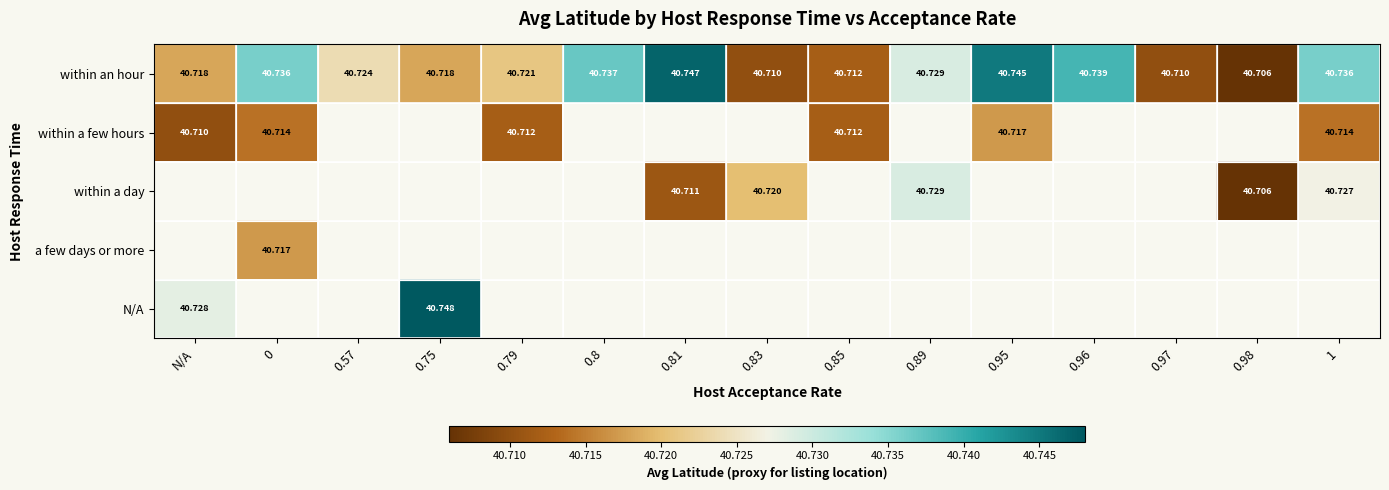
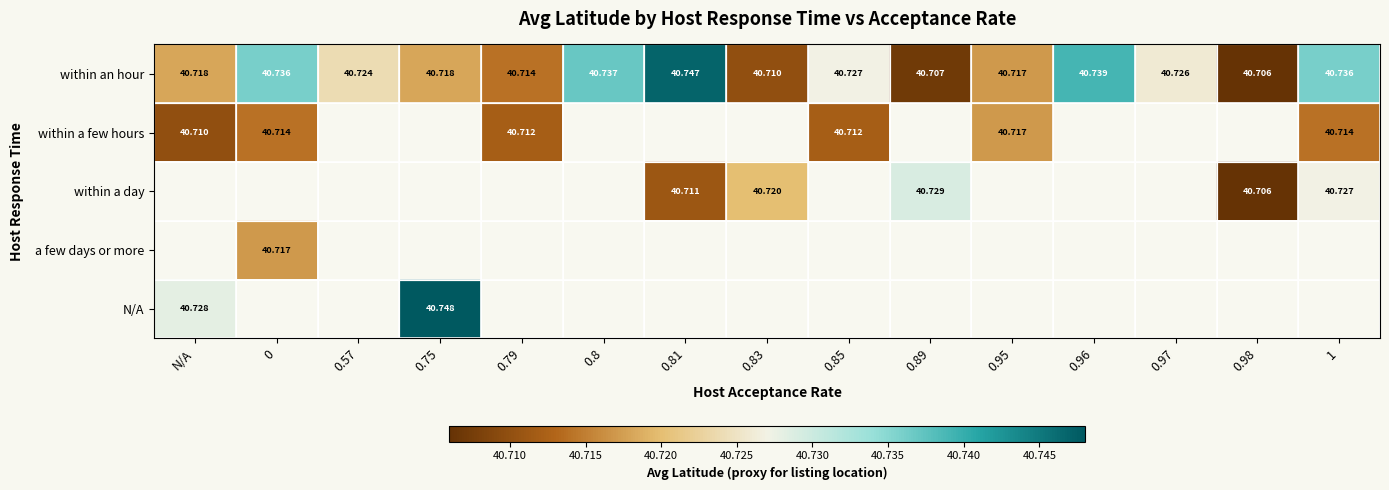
within an hour, 0.79: 40.721 -> 40.714
within an hour, 0.85: 40.712 -> 40.727
within an hour, 0.89: 40.729 -> 40.707
within an hour, 0.95: 40.745 -> 40.717
within an hour, 0.97: 40.710 -> 40.726
